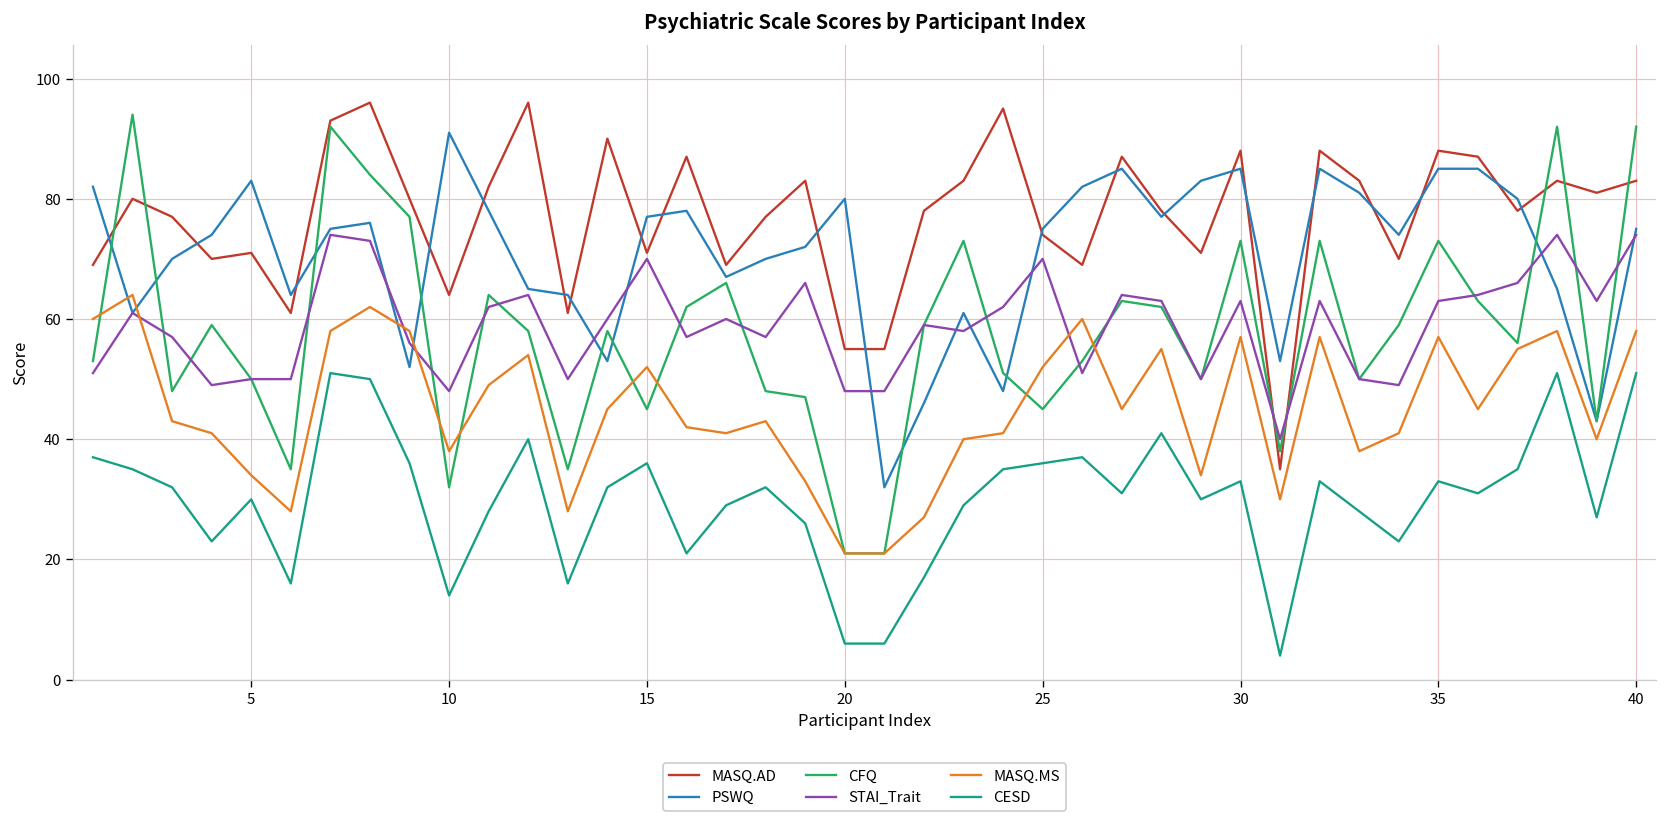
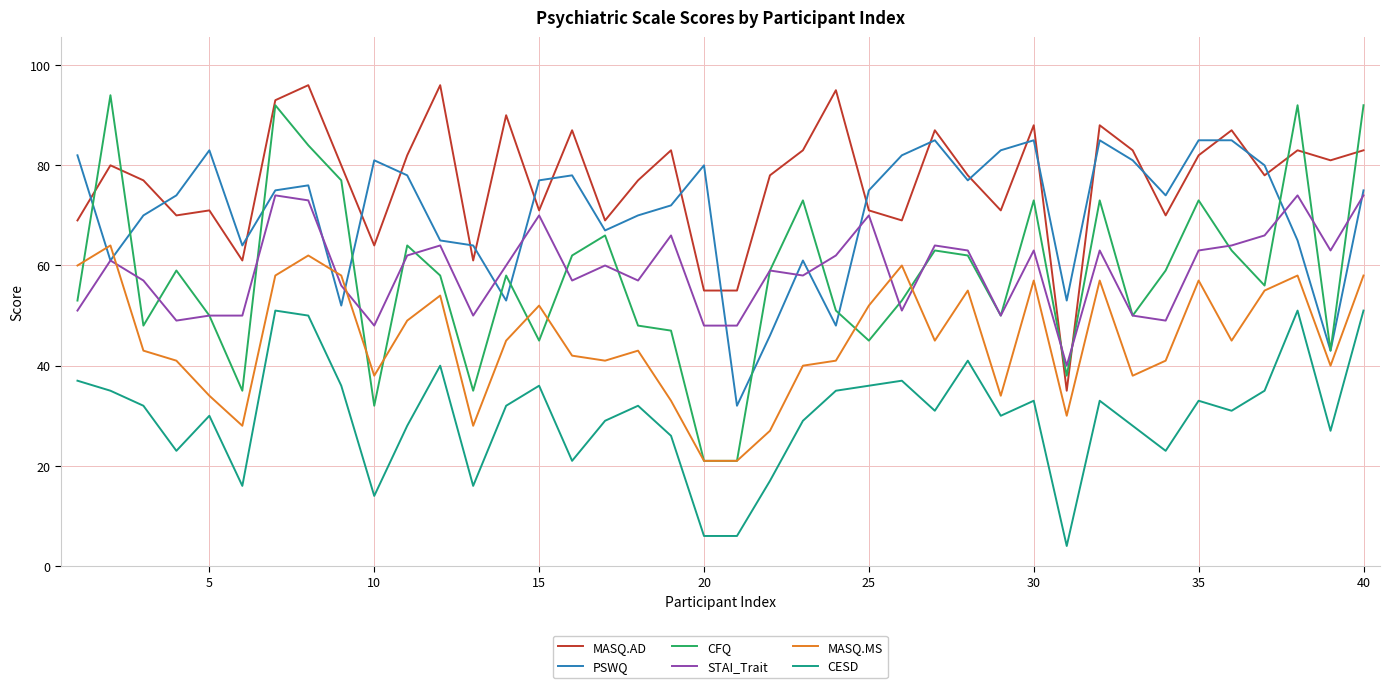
PSWQ, 10: 91 -> 81
MASQ.AD, 25: 74 -> 71
MASQ.AD, 35: 88 -> 82
